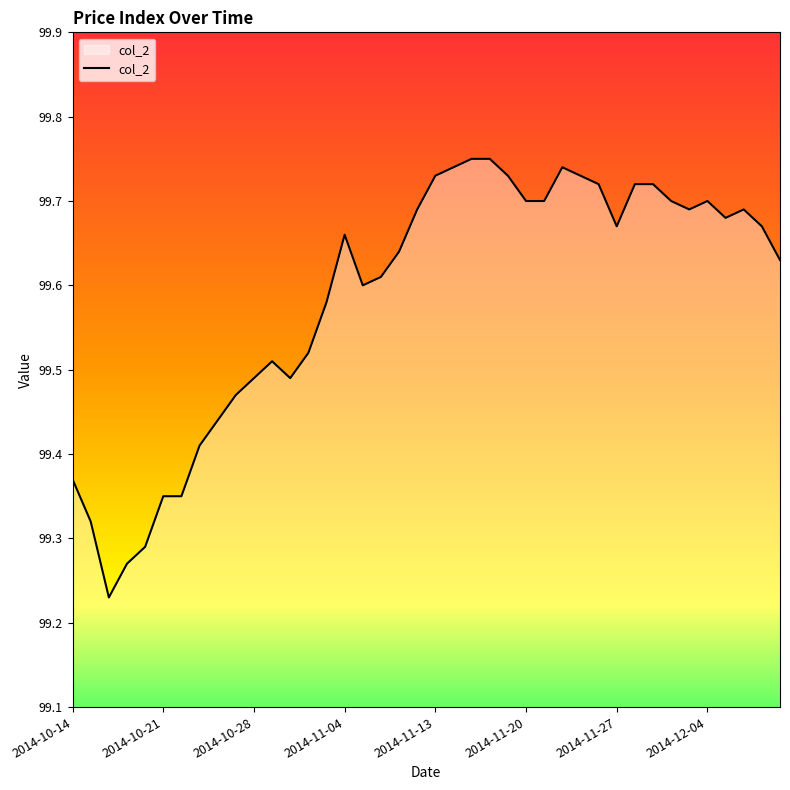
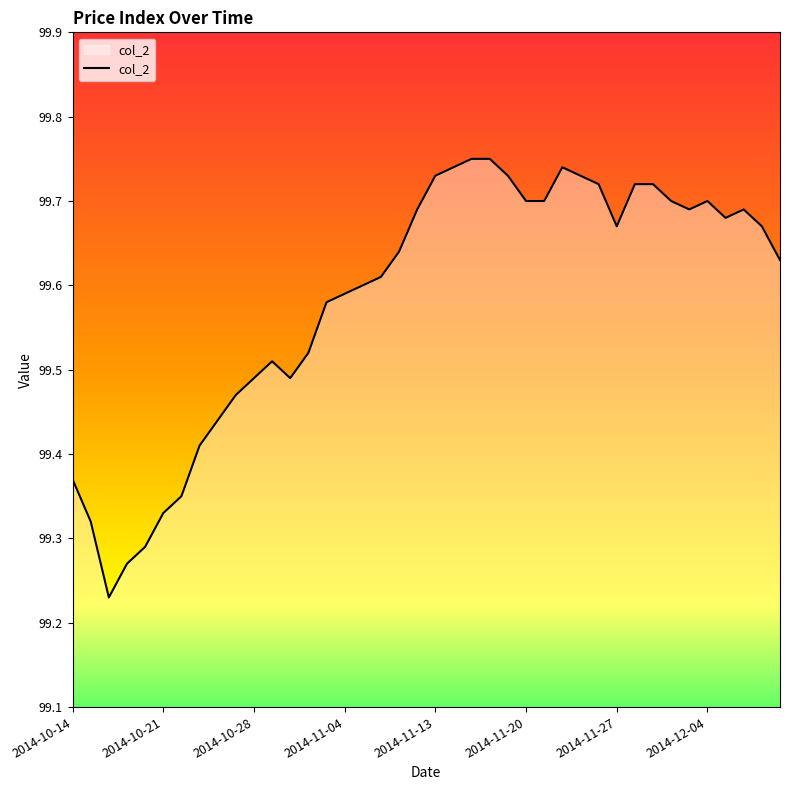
2014-10-21: 99.35 -> 99.33
2014-11-04: 99.66 -> 99.59
